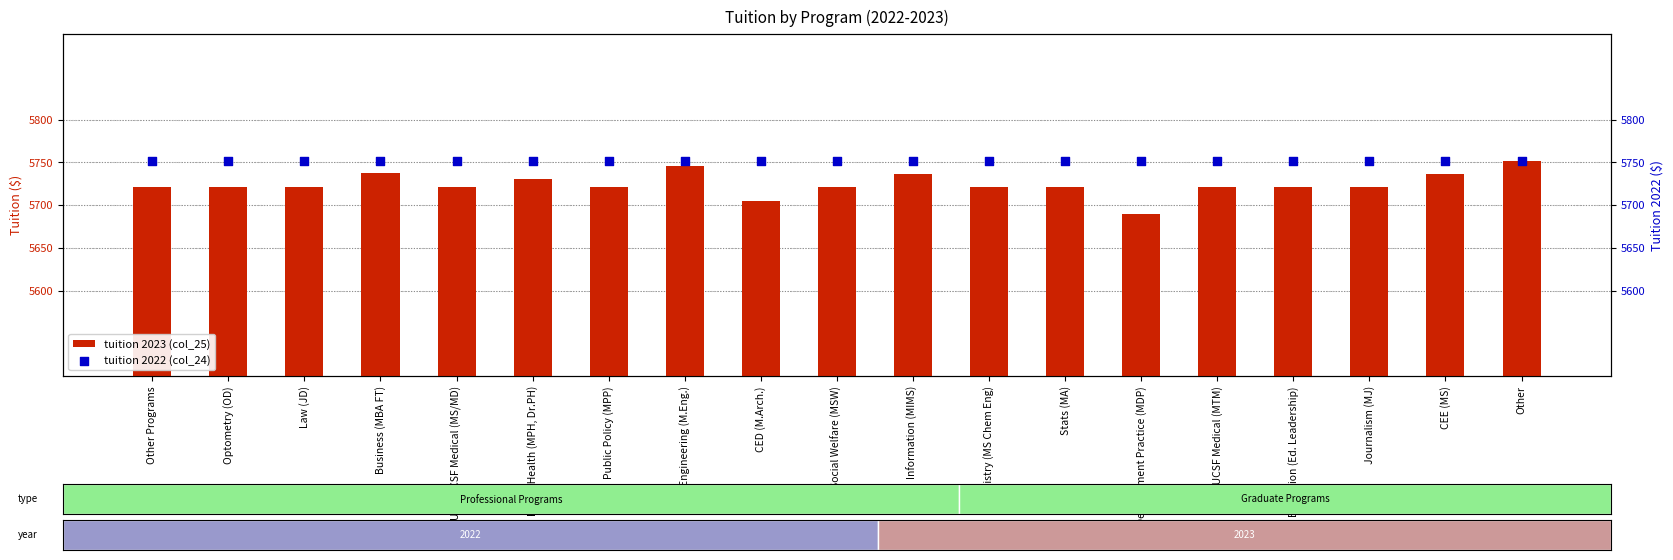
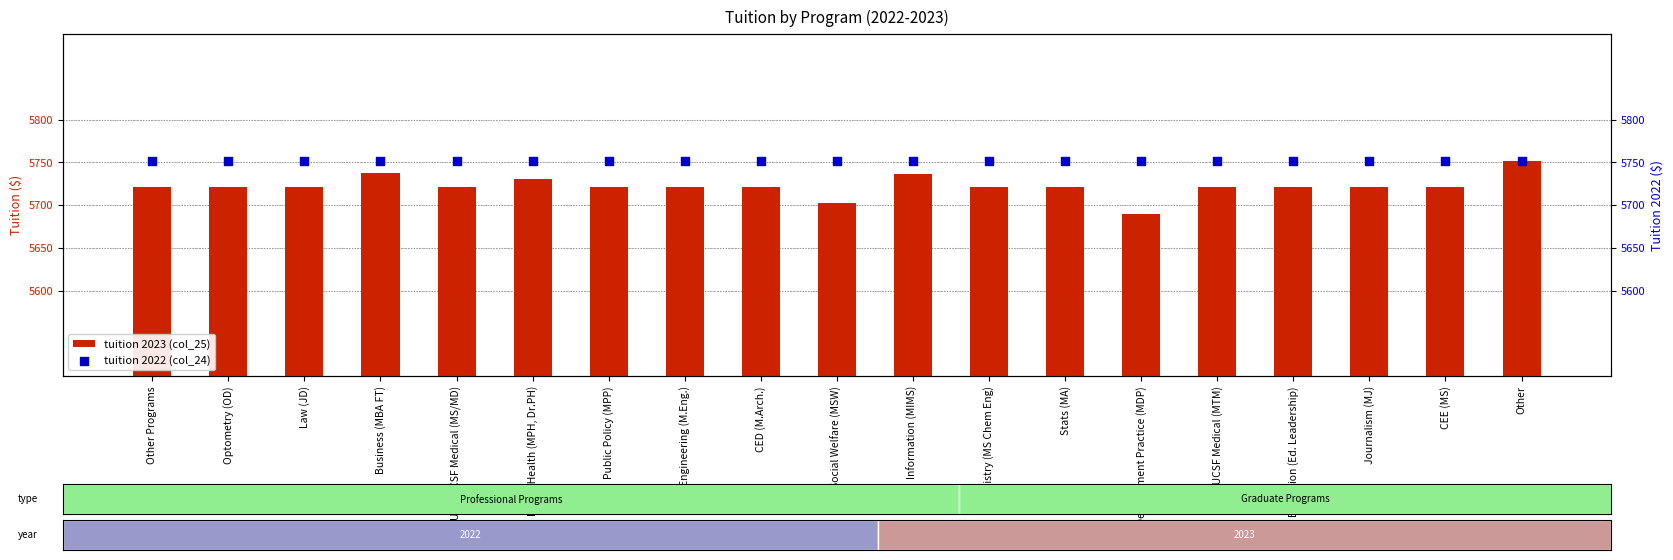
tuition 2023 (col_25), Engineering (M.Eng.): 5750 -> 5720
tuition 2023 (col_25), CED (M.Arch.): 5700 -> 5720
tuition 2023 (col_25), Social Welfare (MSW): 5720 -> 5700
tuition 2023 (col_25), CEE (MS): 5740 -> 5720
